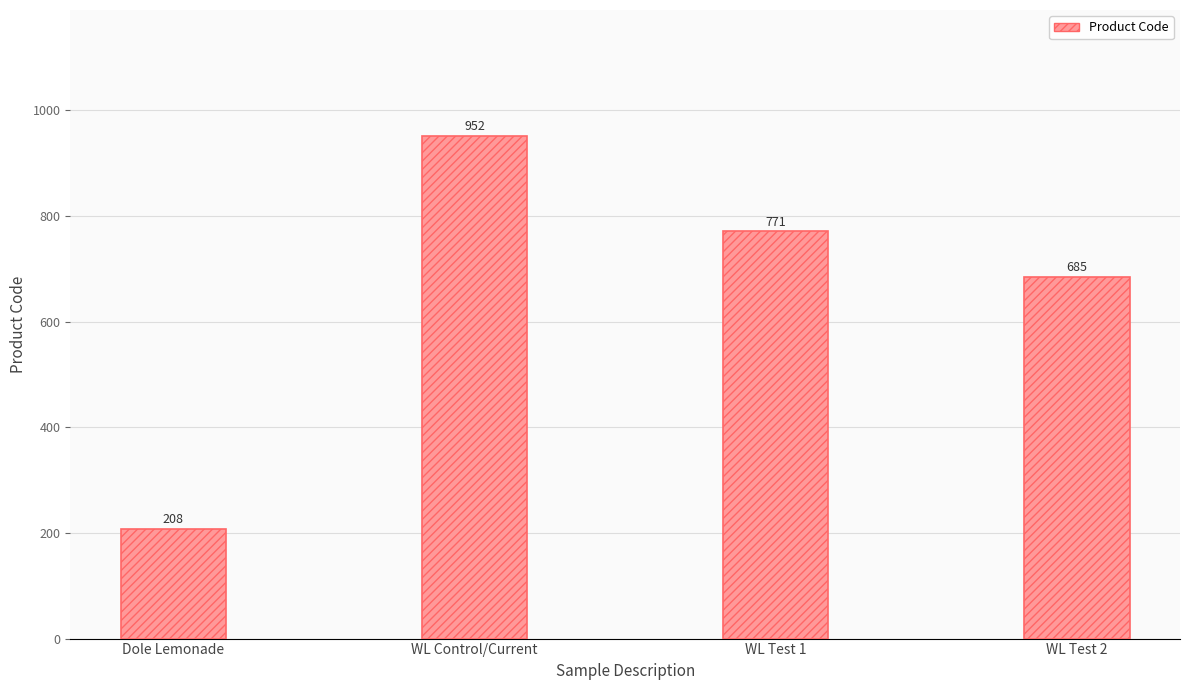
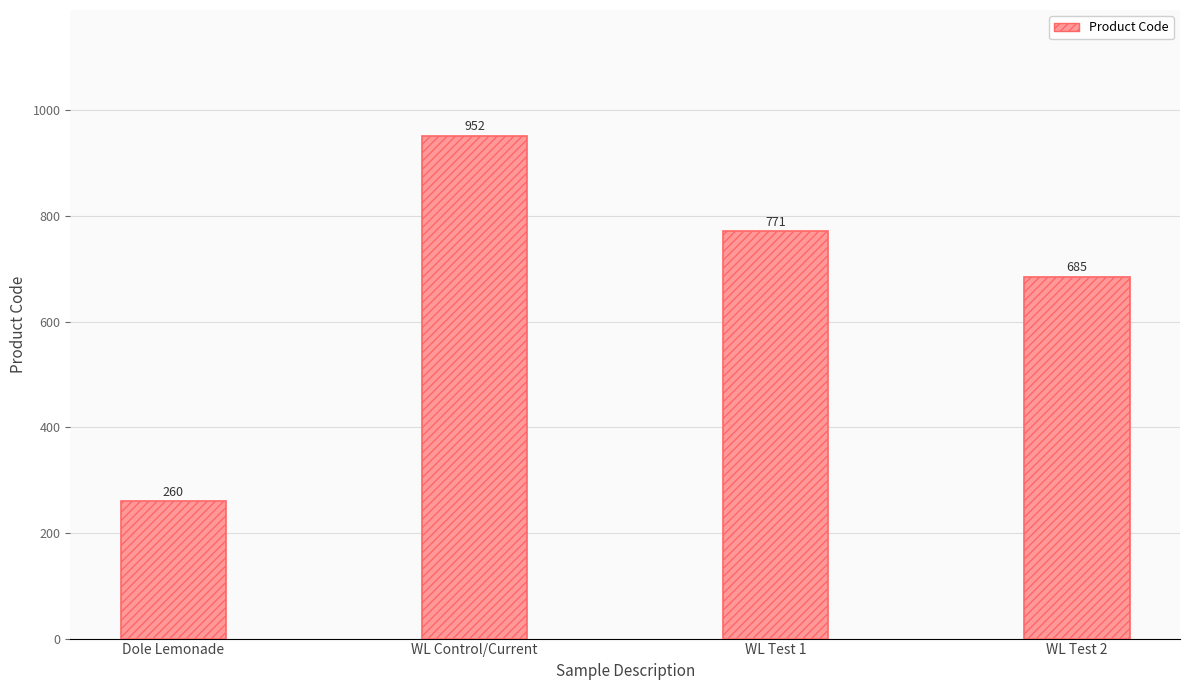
Dole Lemonade: 208 -> 260
